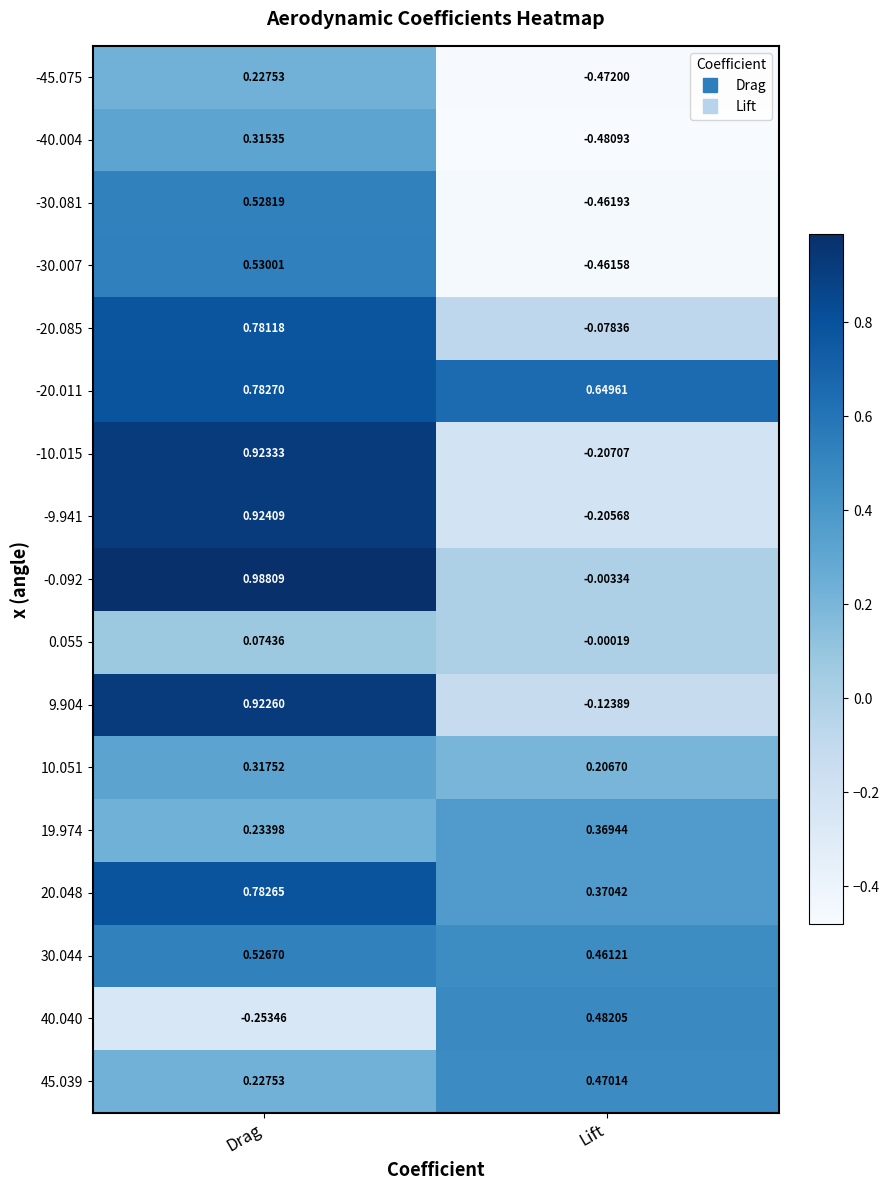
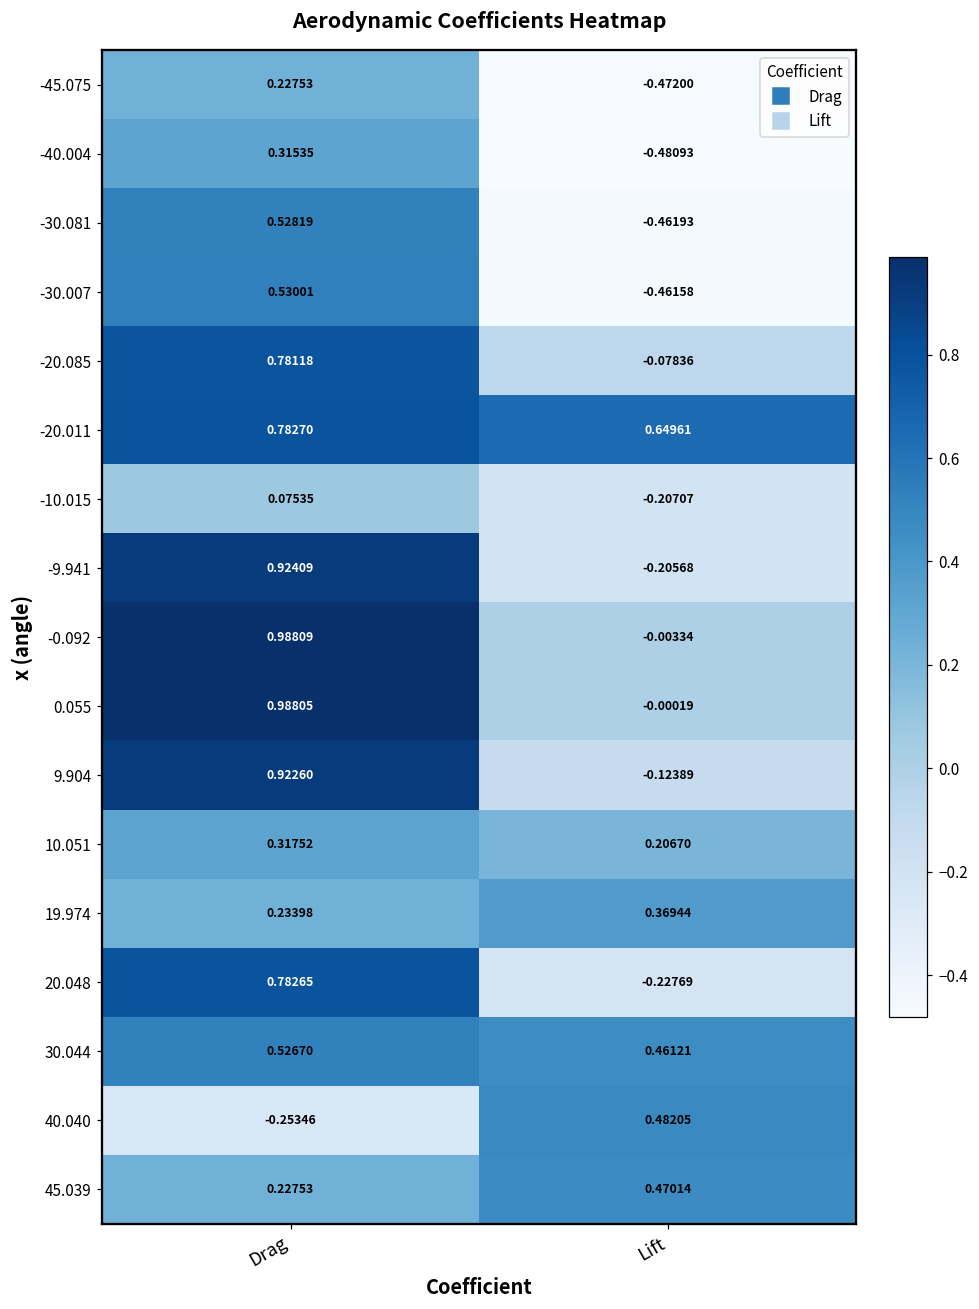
-10.015, Drag: 0.92333 -> 0.07535
0.055, Drag: 0.07436 -> 0.98805
20.048, Lift: 0.37042 -> -0.22769
